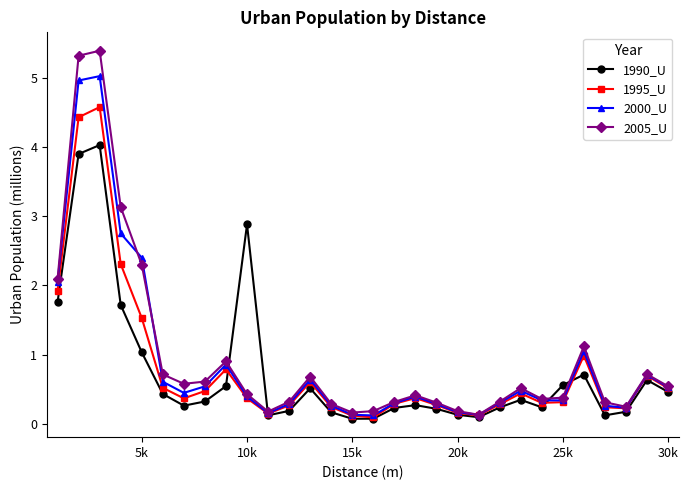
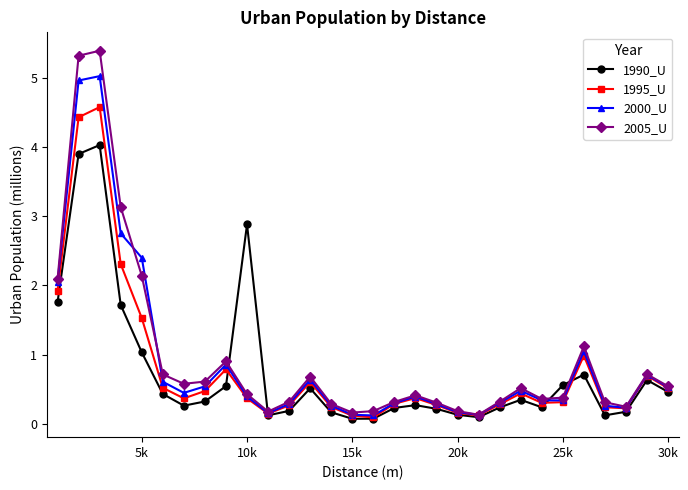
2005_U, 5k: 2.3 -> 2.1
